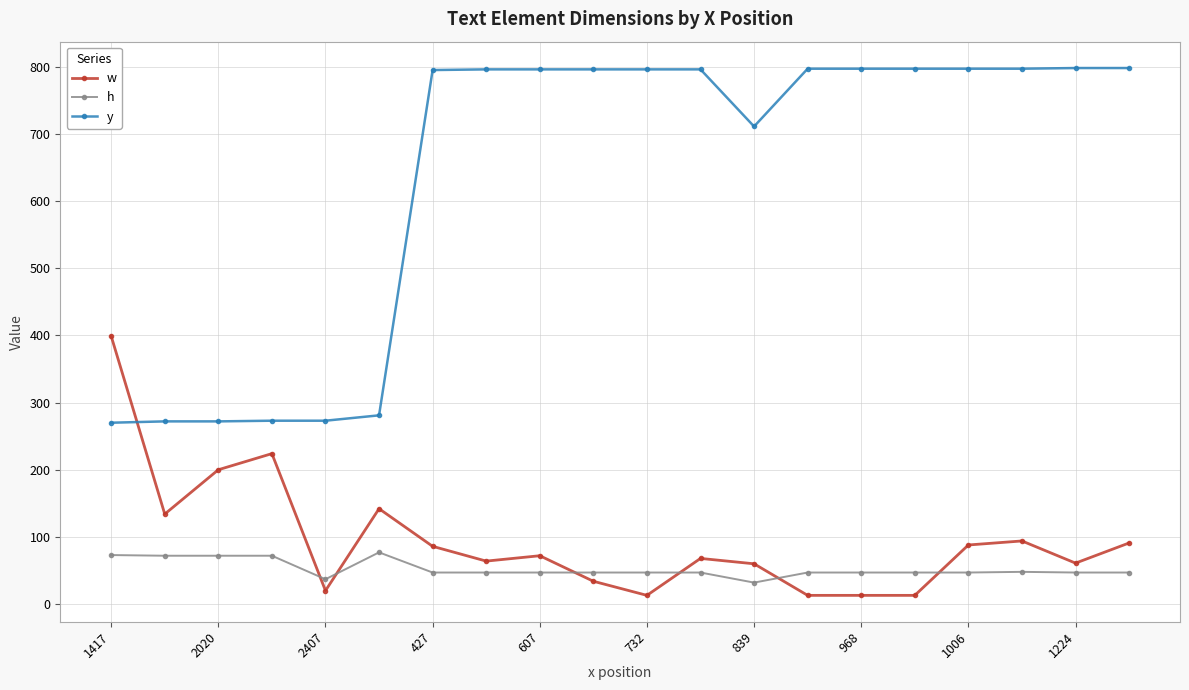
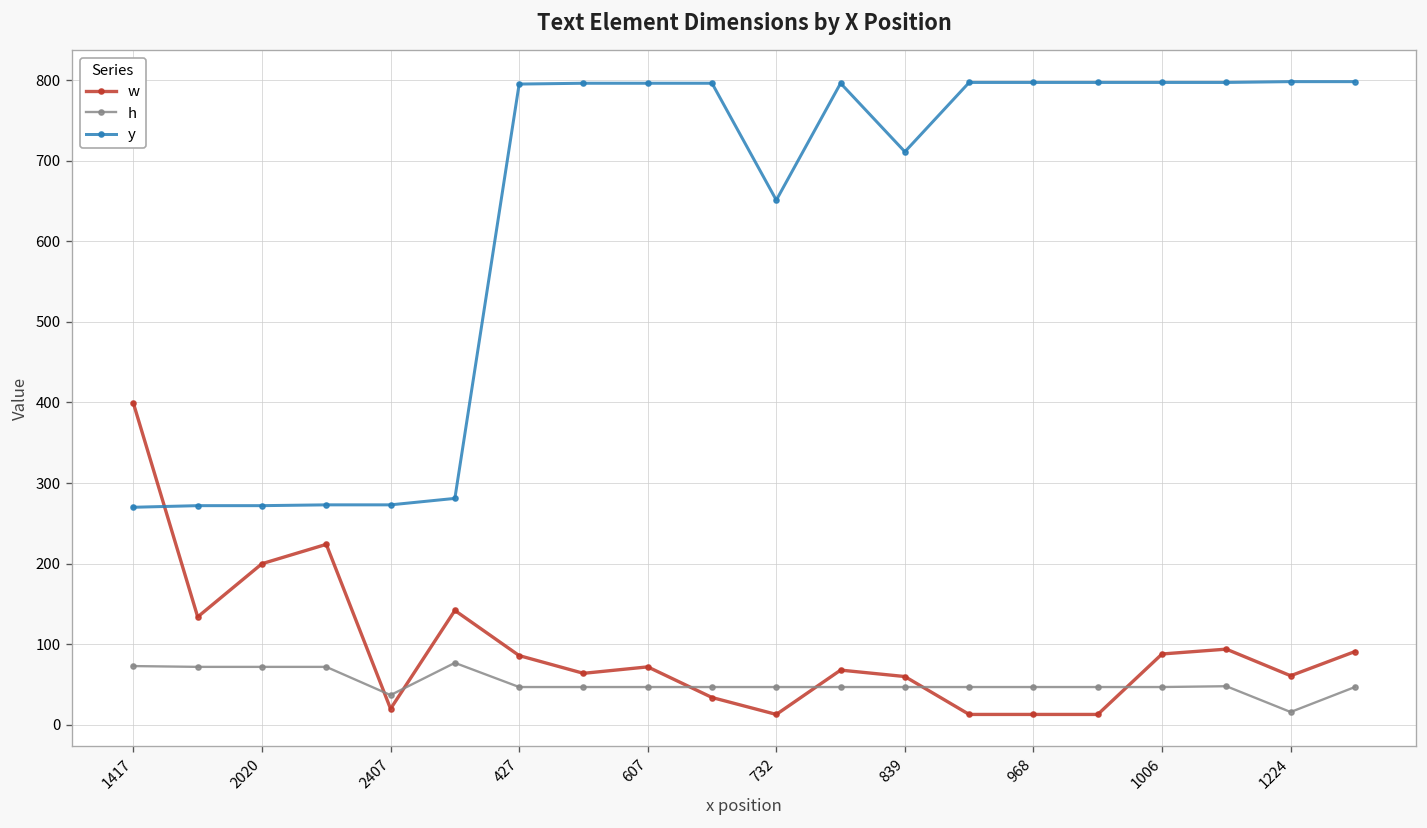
y, 732: 800 -> 650
h, 839: 30 -> 50
h, 1224: 50 -> 20
